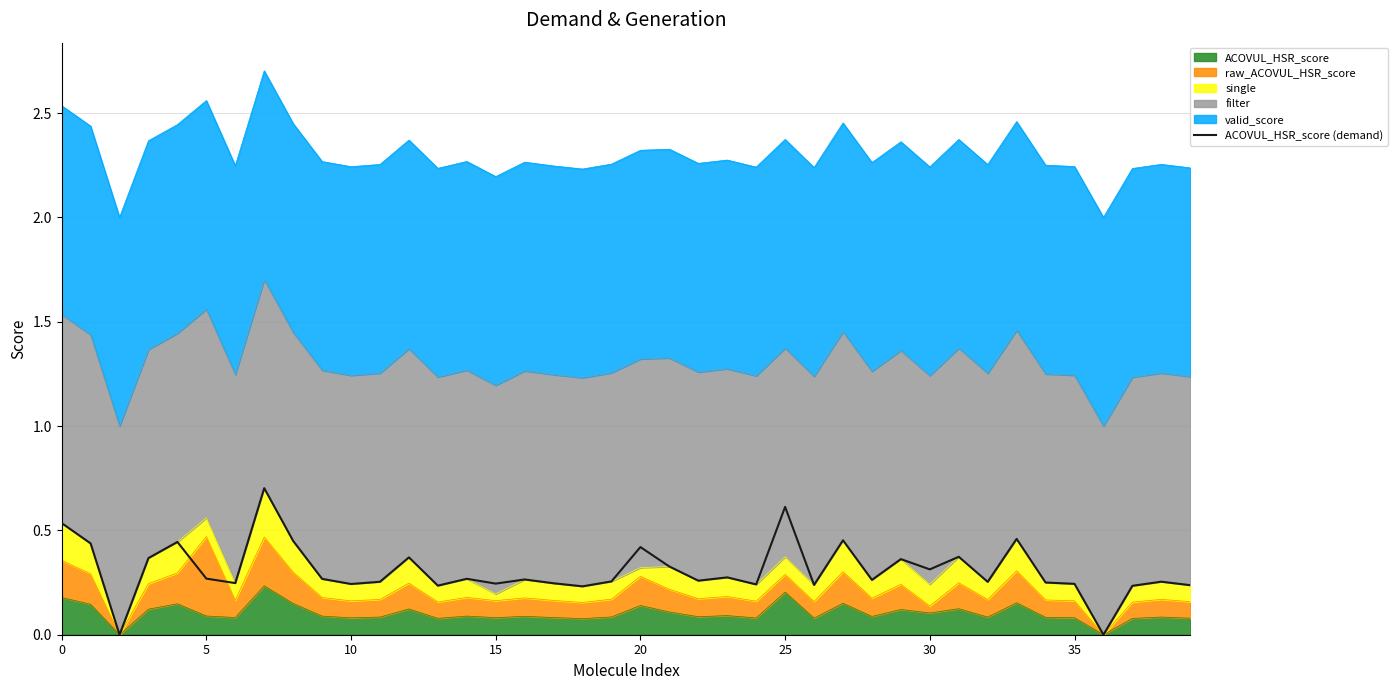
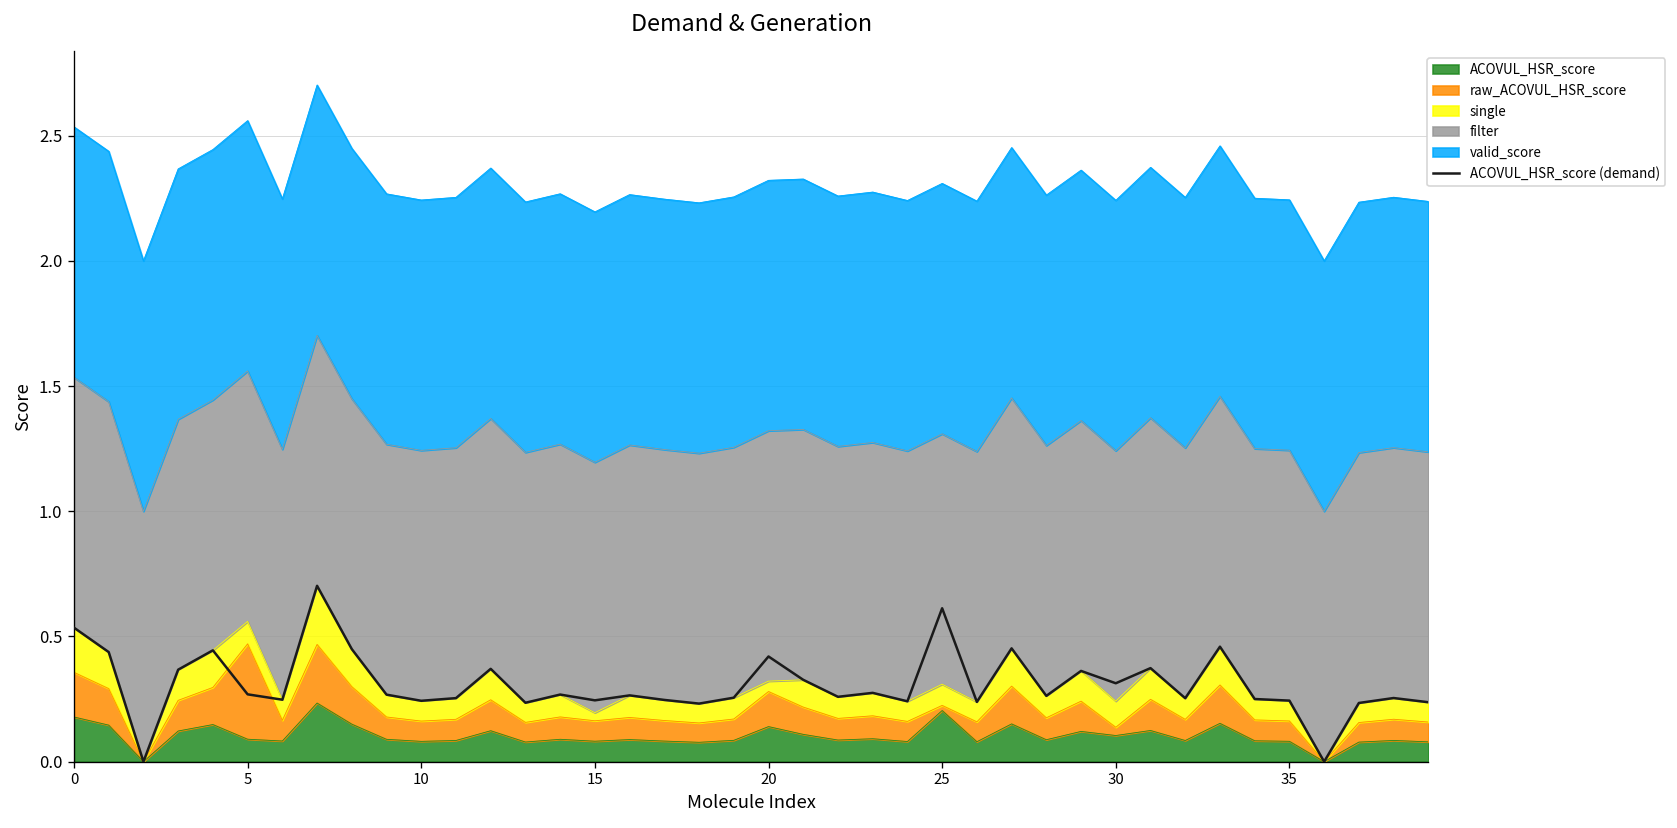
raw_ACOVUL_HSR_score, 25: 0.08 -> 0.02
